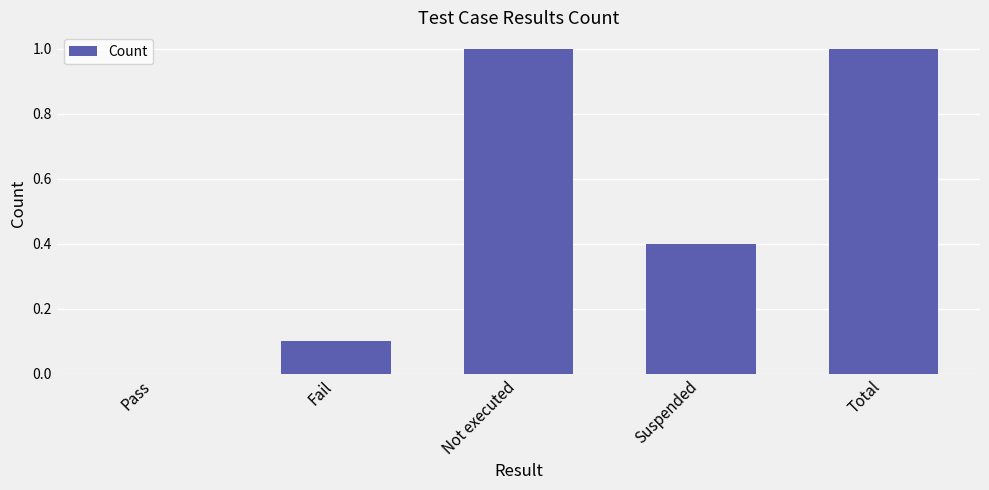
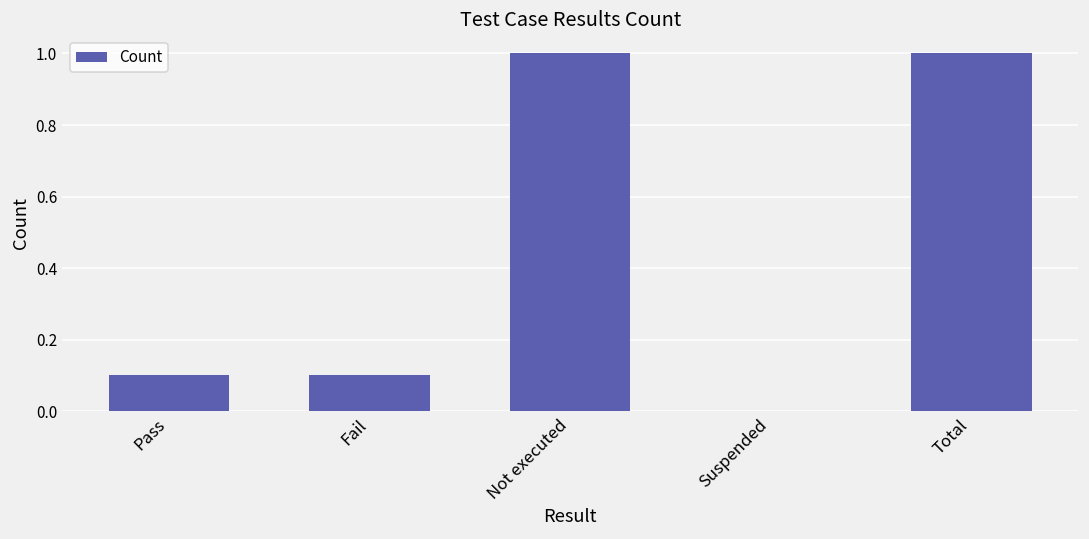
Pass: 0.0 -> 0.1
Suspended: 0.4 -> 0.0
